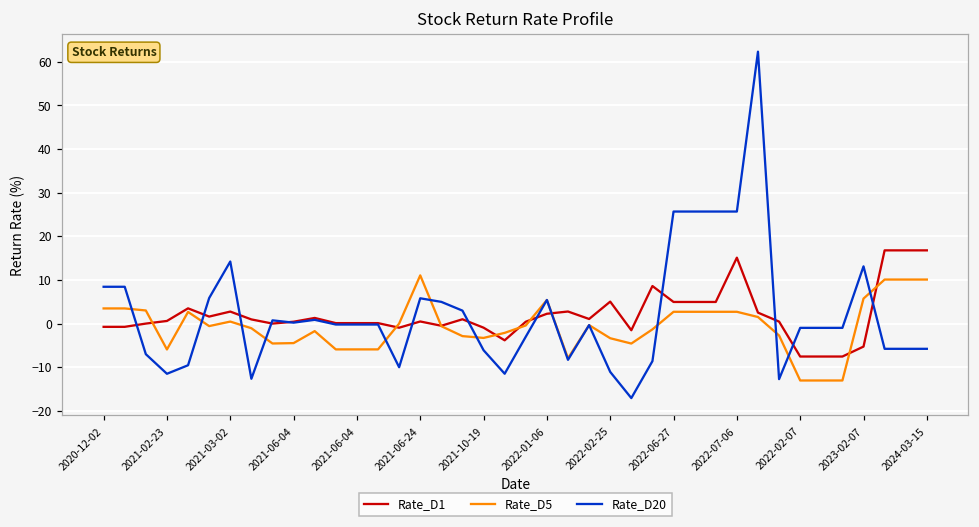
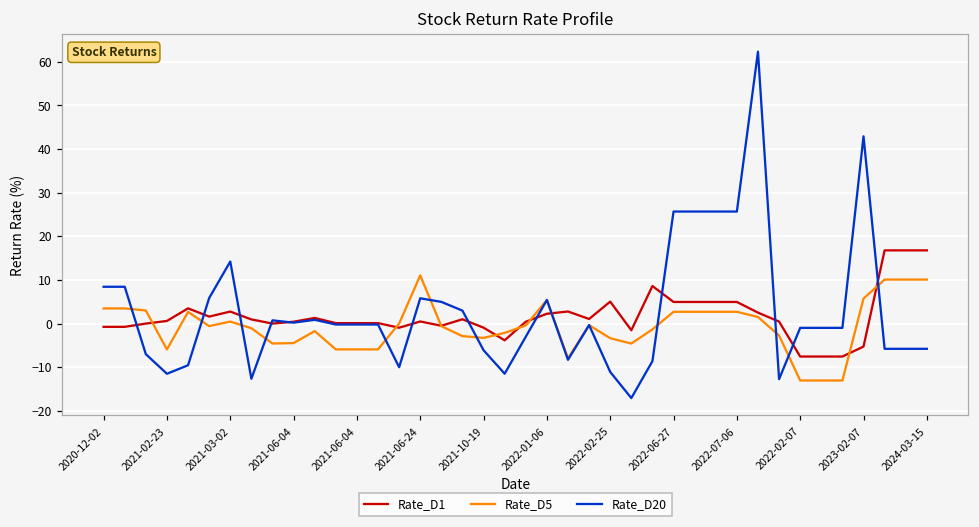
Rate_D1, 2022-07-06: 15 -> 5
Rate_D20, 2023-02-07: 13 -> 43
